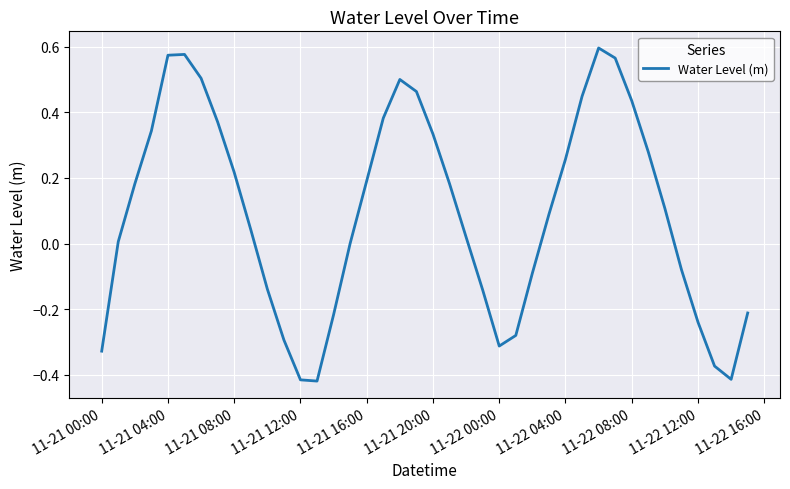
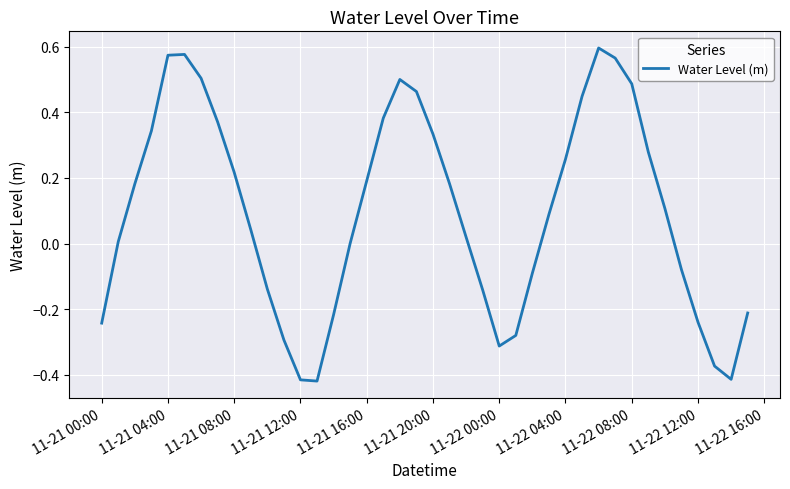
11-21 00:00: -0.33 -> -0.24
11-22 08:00: 0.43 -> 0.49
